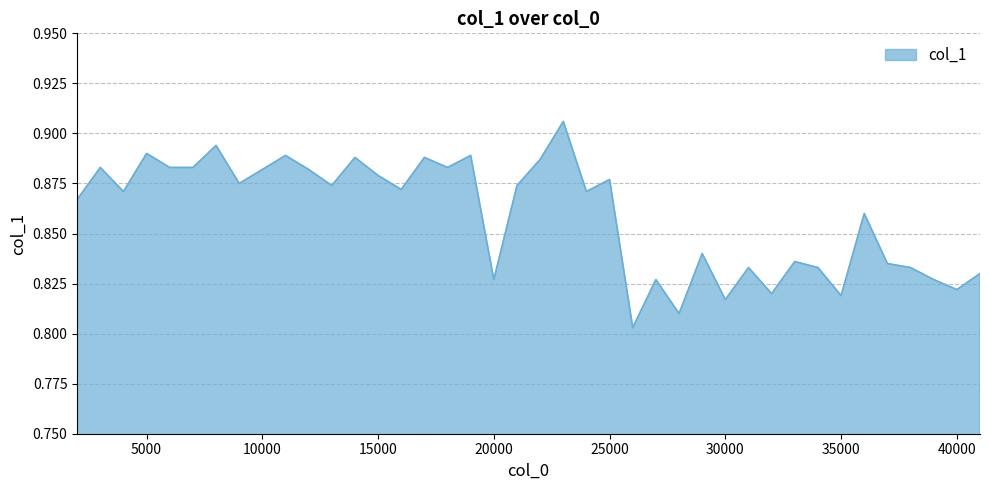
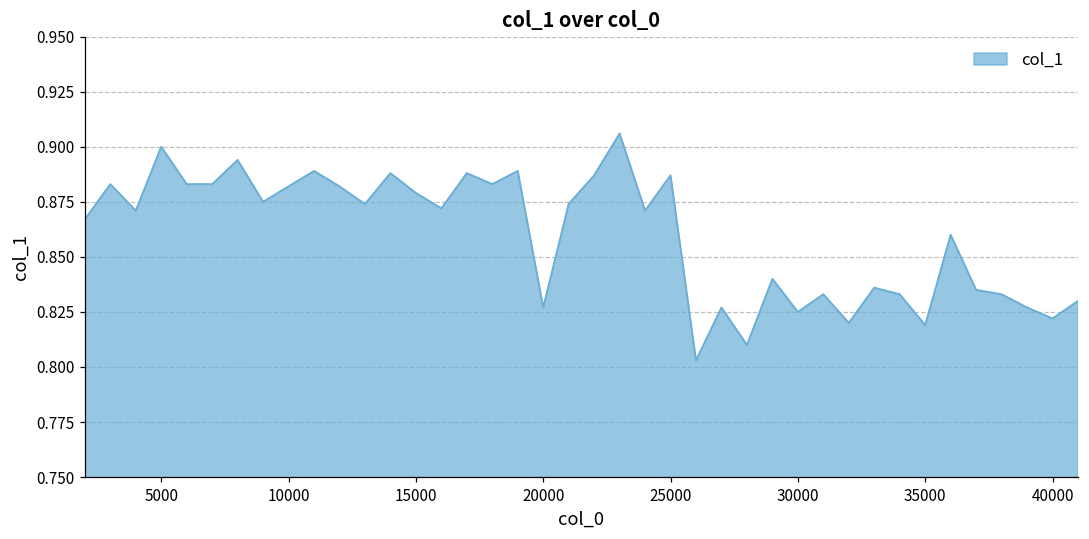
5000: 0.89 -> 0.90
25000: 0.877 -> 0.887
30000: 0.817 -> 0.825
